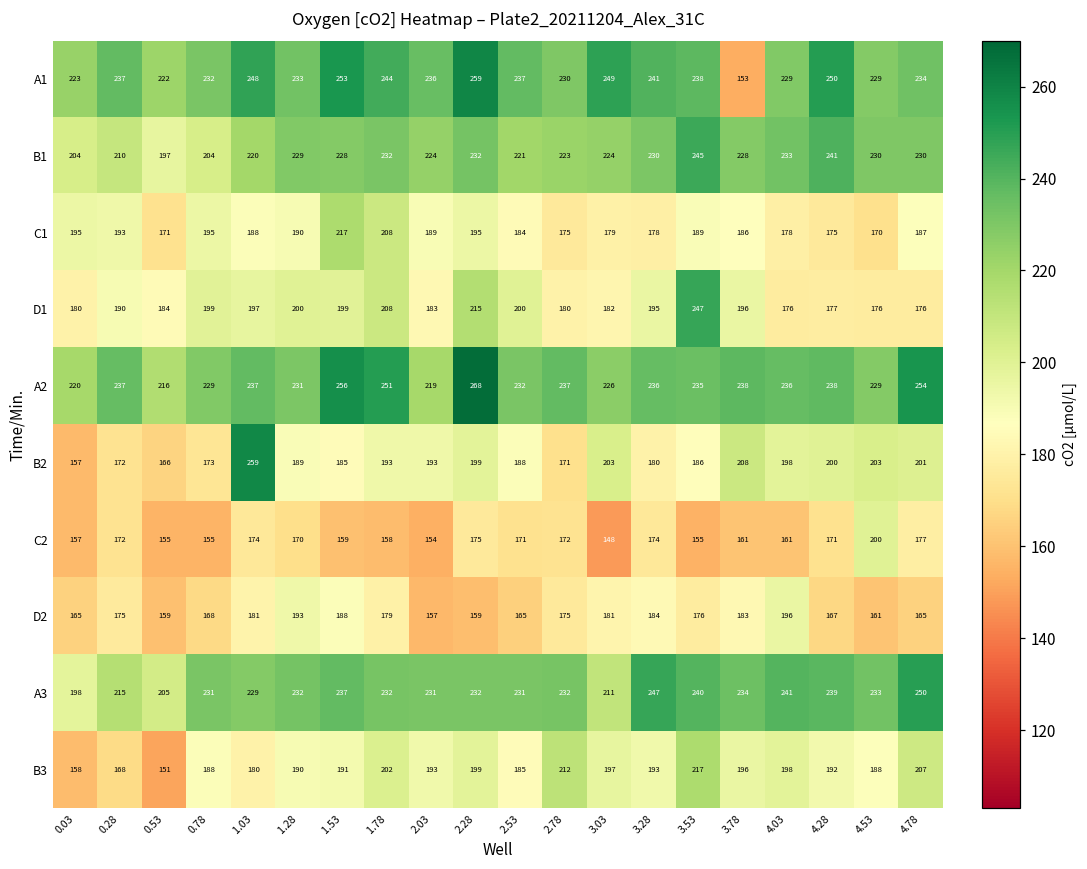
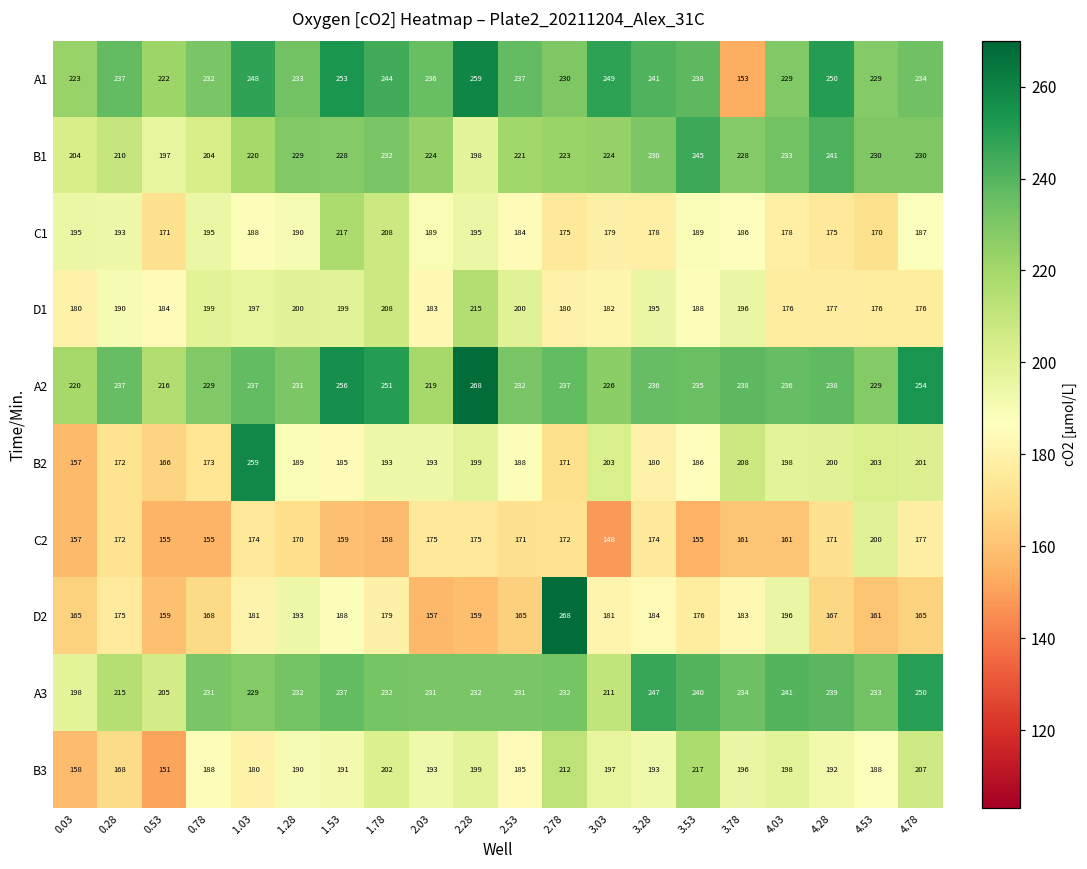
B1, 2.28: 232 -> 198
D1, 3.53: 247 -> 188
C2, 2.03: 154 -> 175
D2, 2.78: 175 -> 268
